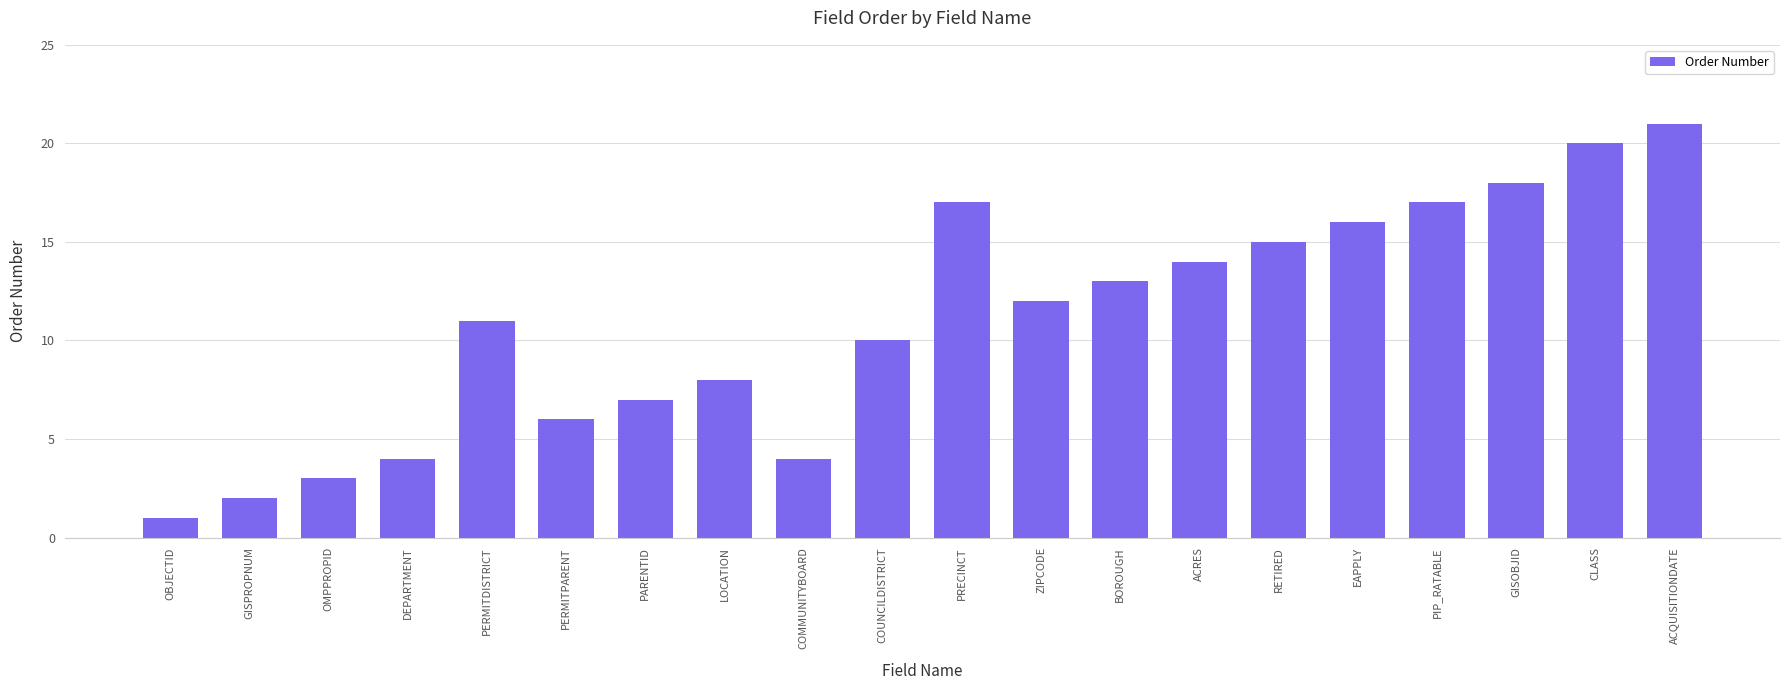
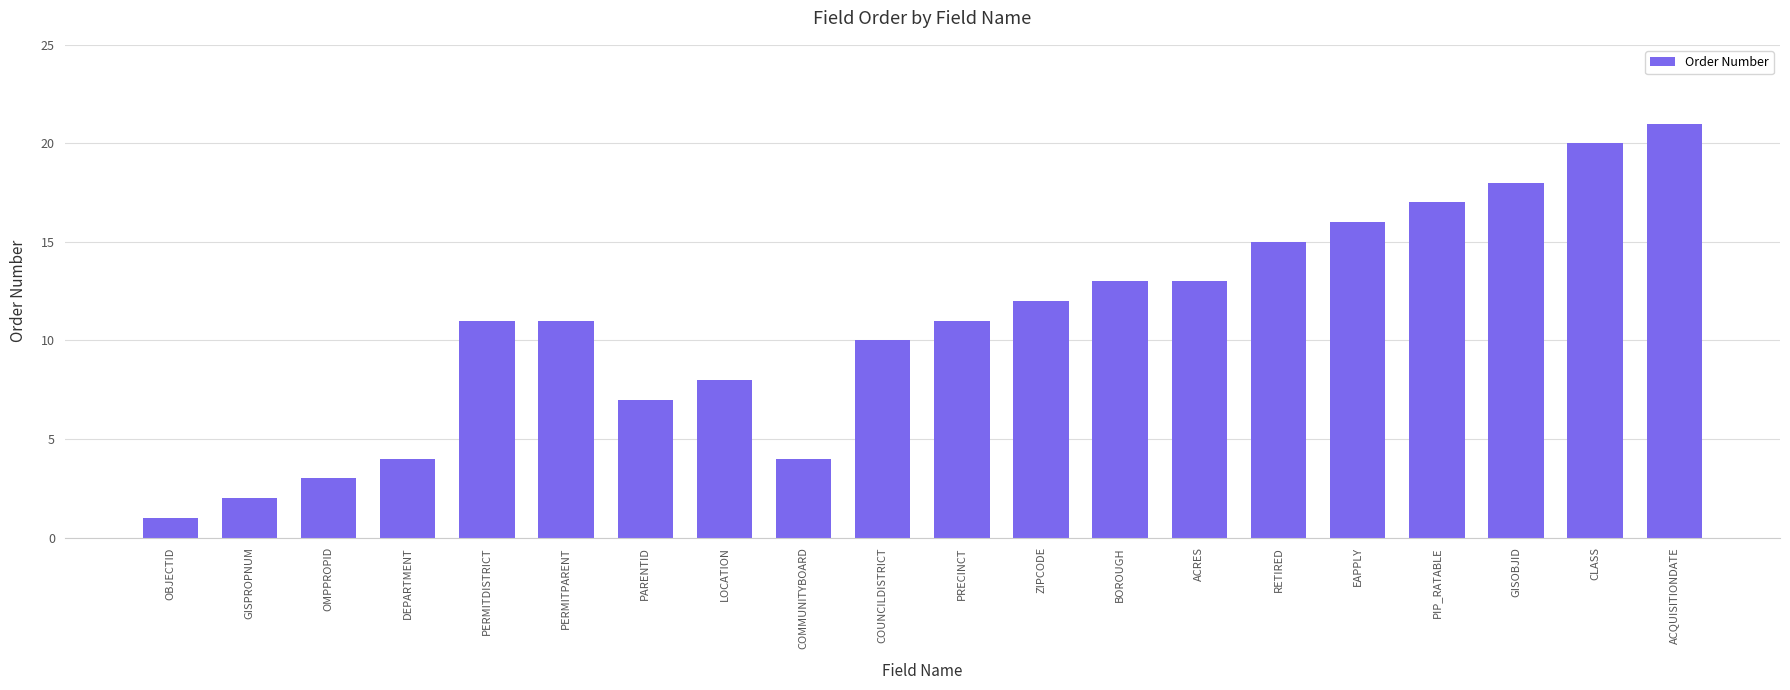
PERMITPARENT: 6 -> 11
PRECINCT: 17 -> 11
ACRES: 14 -> 13
